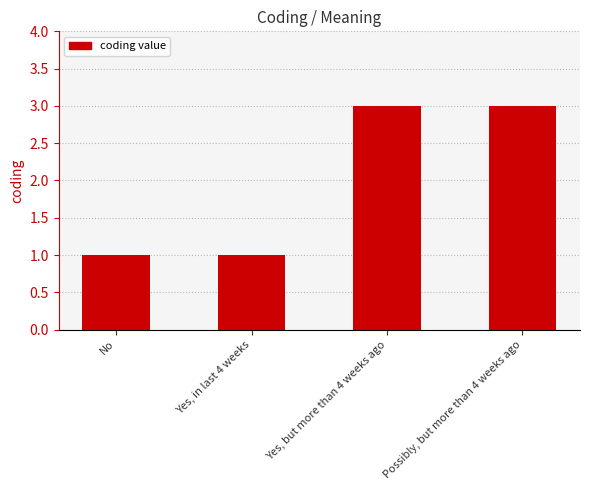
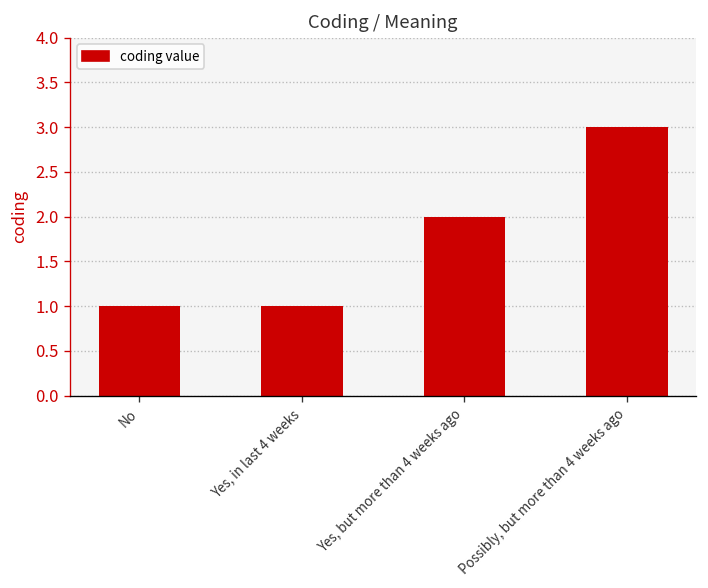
Yes, but more than 4 weeks ago: 3 -> 2
